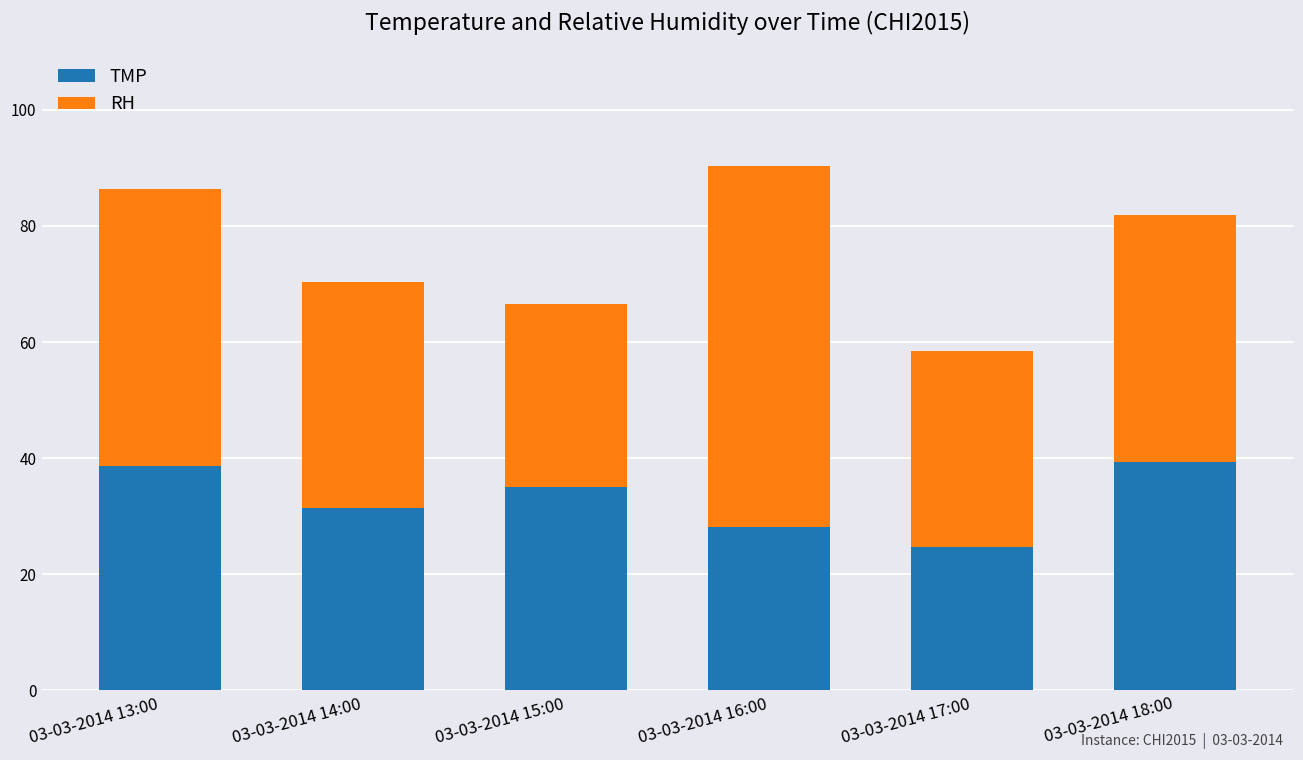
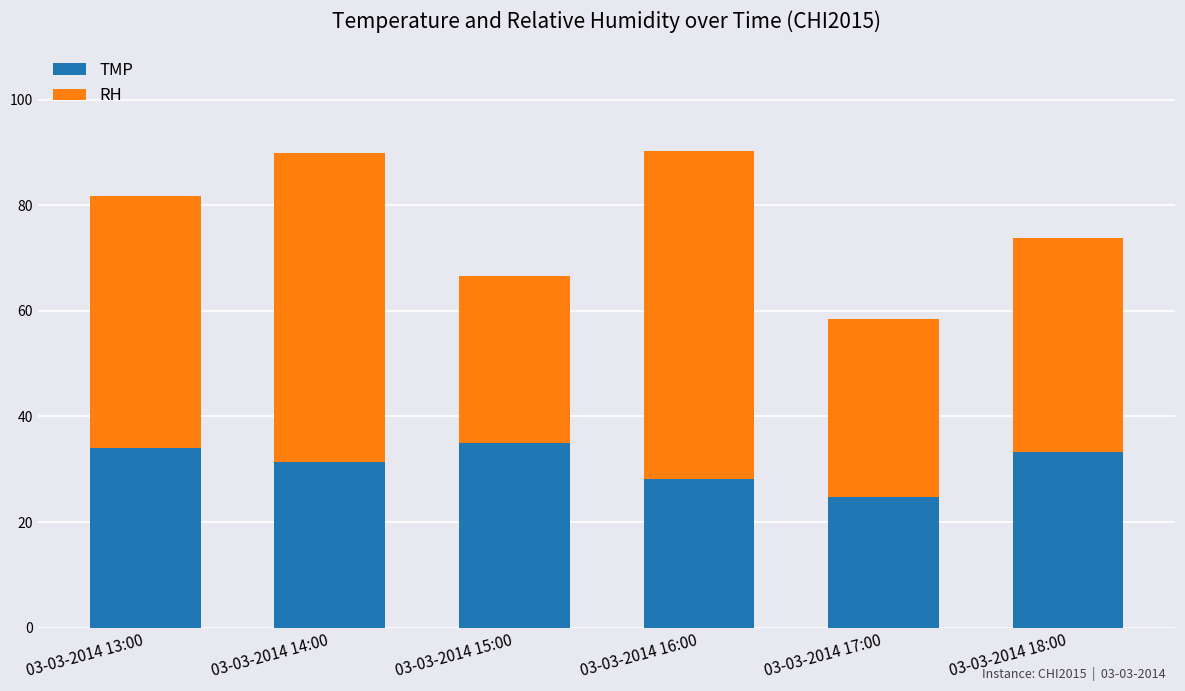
TMP, 03-03-2014 13:00: 39 -> 34
RH, 03-03-2014 14:00: 39 -> 59
TMP, 03-03-2014 18:00: 39 -> 33
RH, 03-03-2014 18:00: 42 -> 41
